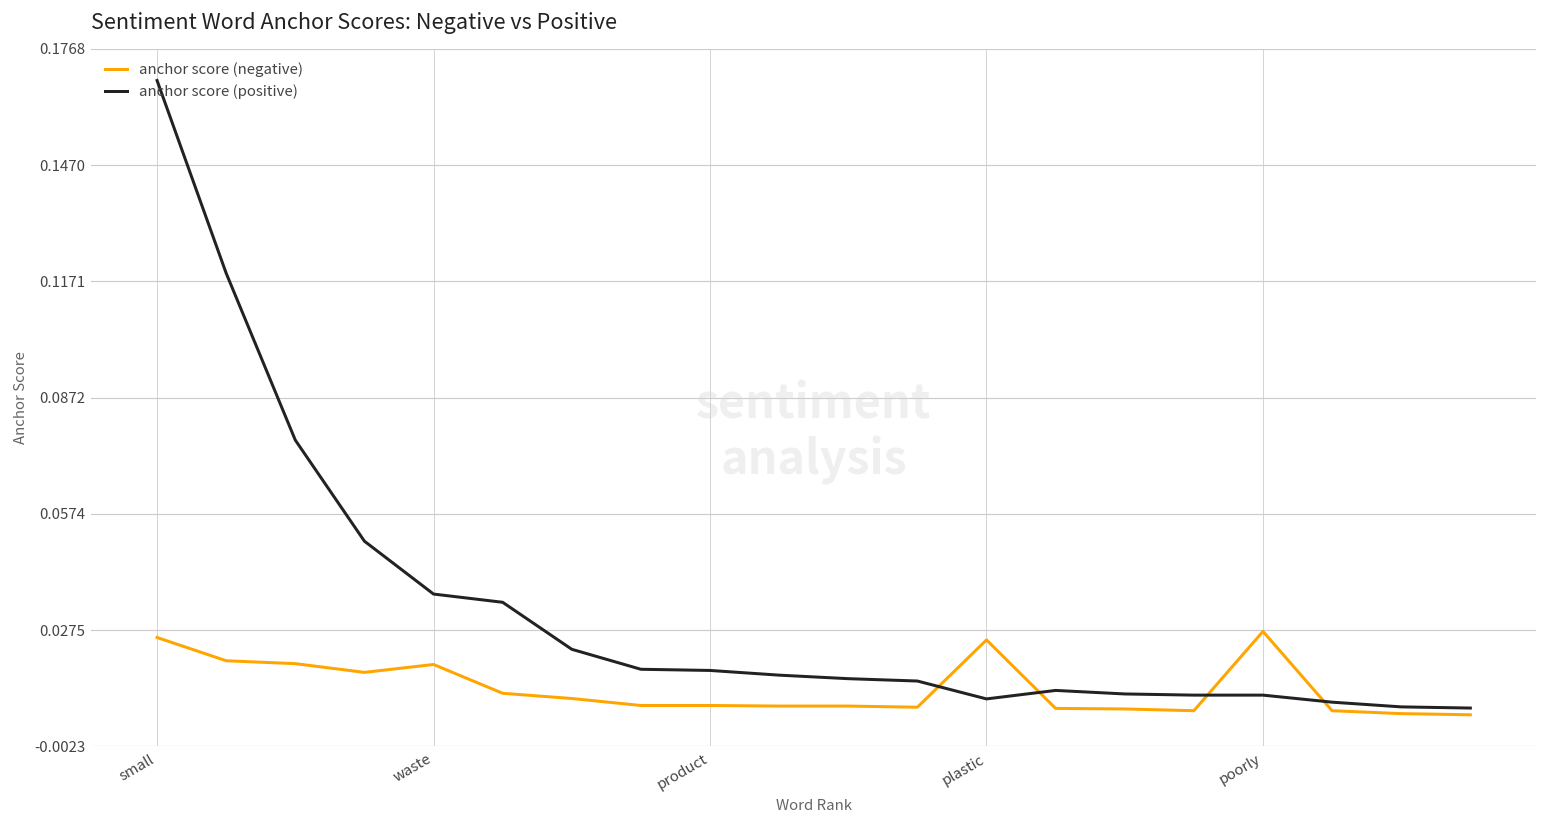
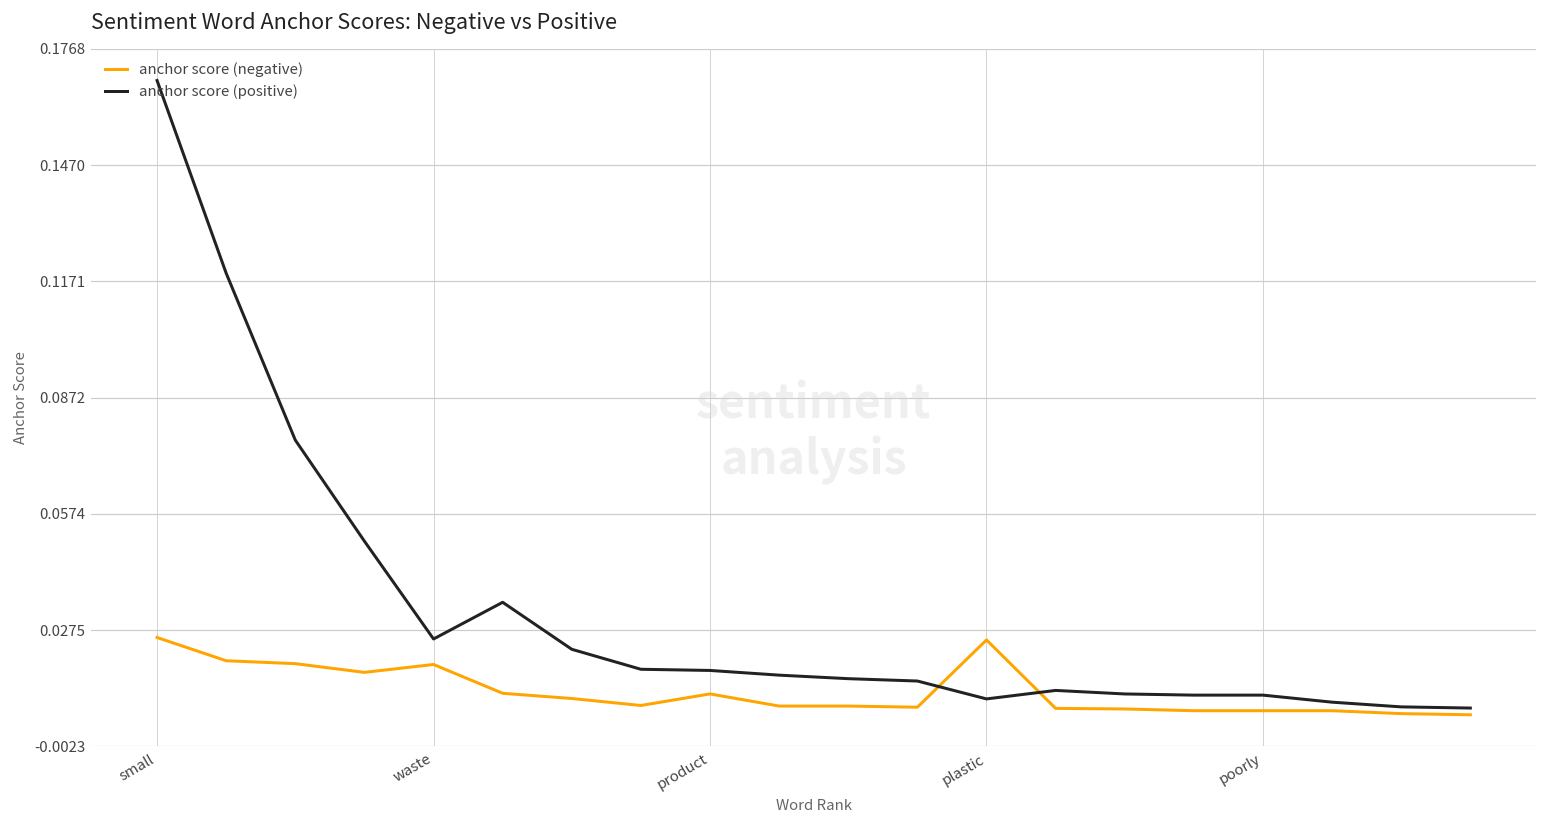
anchor score (positive), waste: 0.037 -> 0.025
anchor score (negative), product: 0.008 -> 0.011
anchor score (negative), poorly: 0.027 -> 0.007
